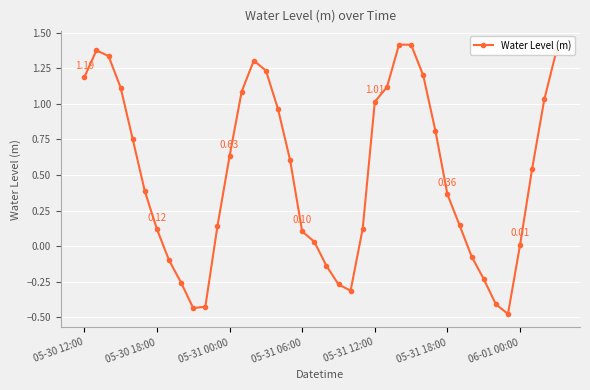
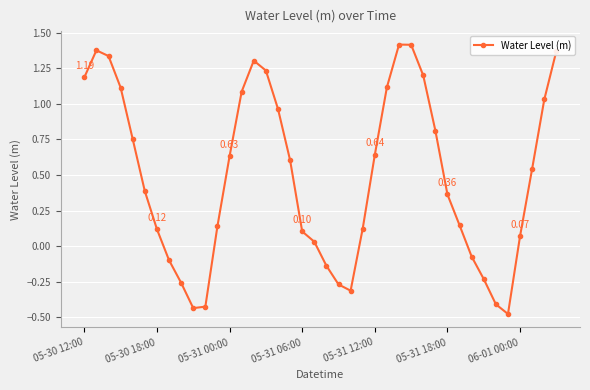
05-31 12:00: 1.01 -> 0.64
06-01 00:00: 0.01 -> 0.07
